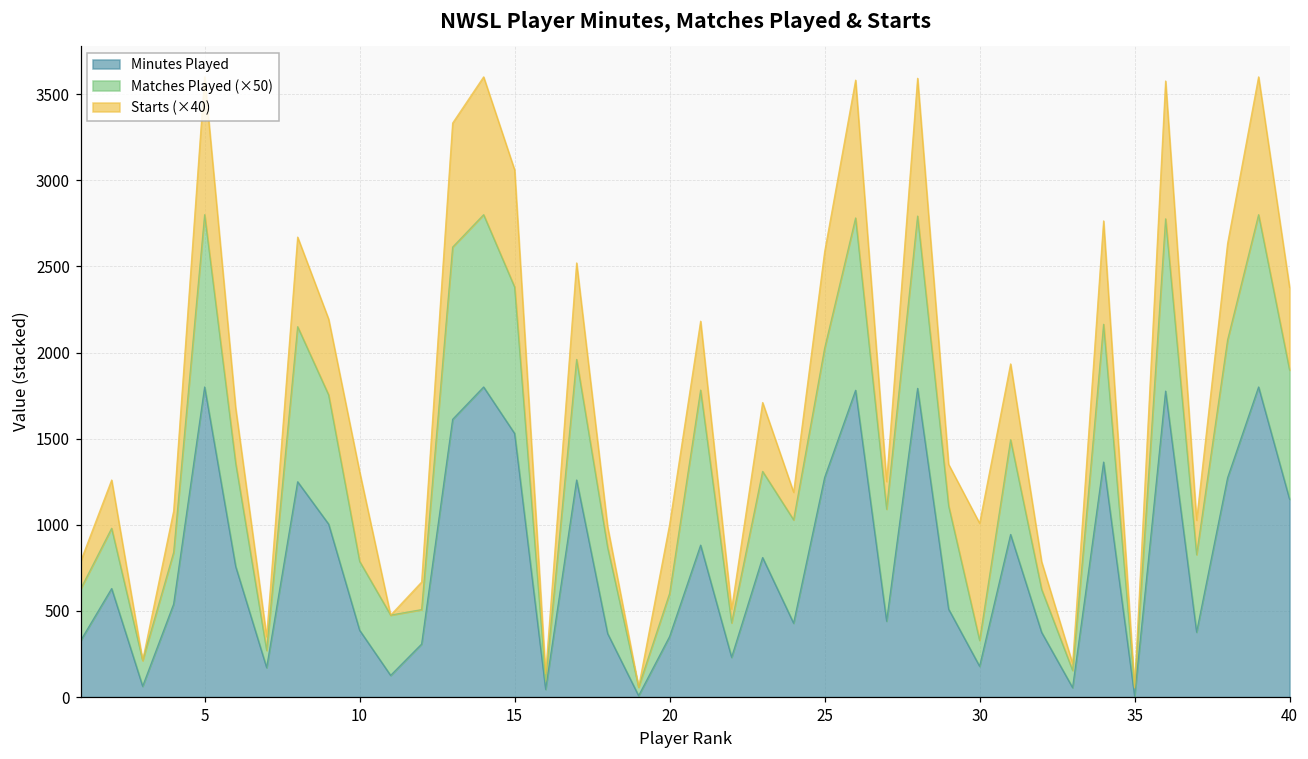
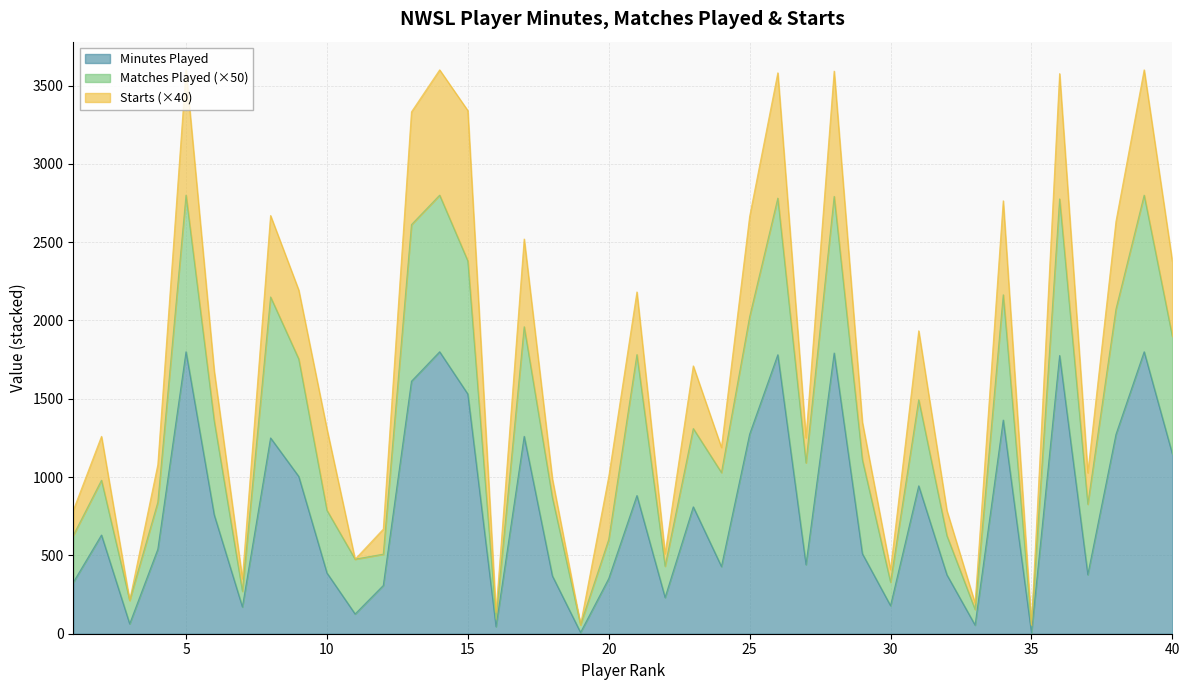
Starts (×40), 15: 680 -> 960
Starts (×40), 25: 560 -> 640
Starts (×40), 30: 680 -> 80
